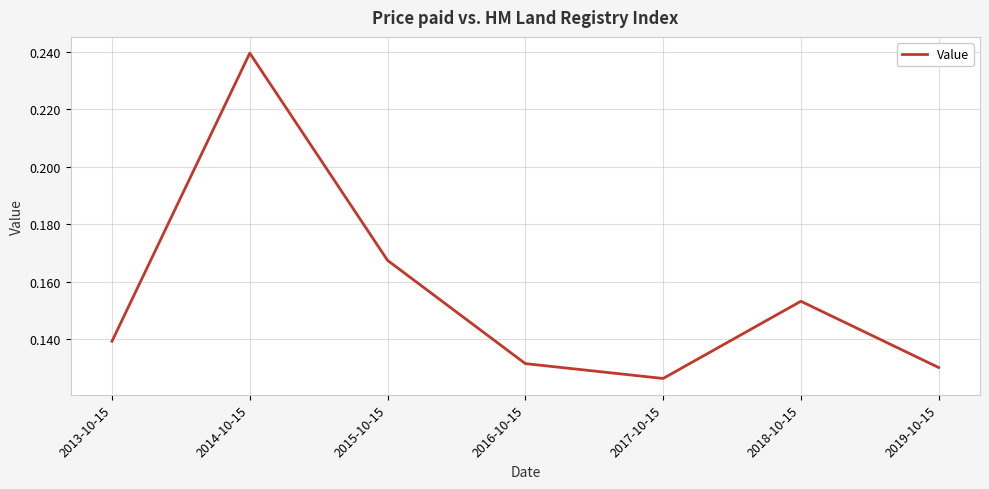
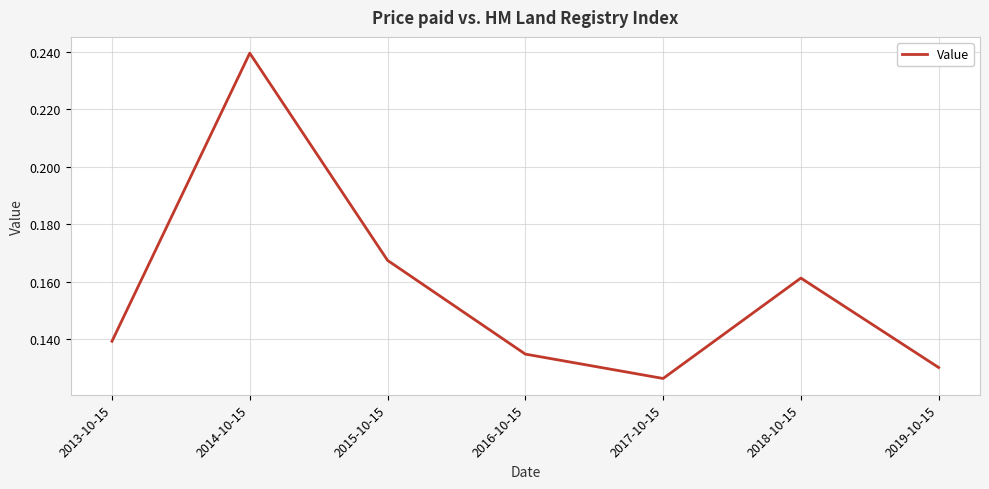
2016-10-15: 0.131 -> 0.135
2018-10-15: 0.153 -> 0.161
